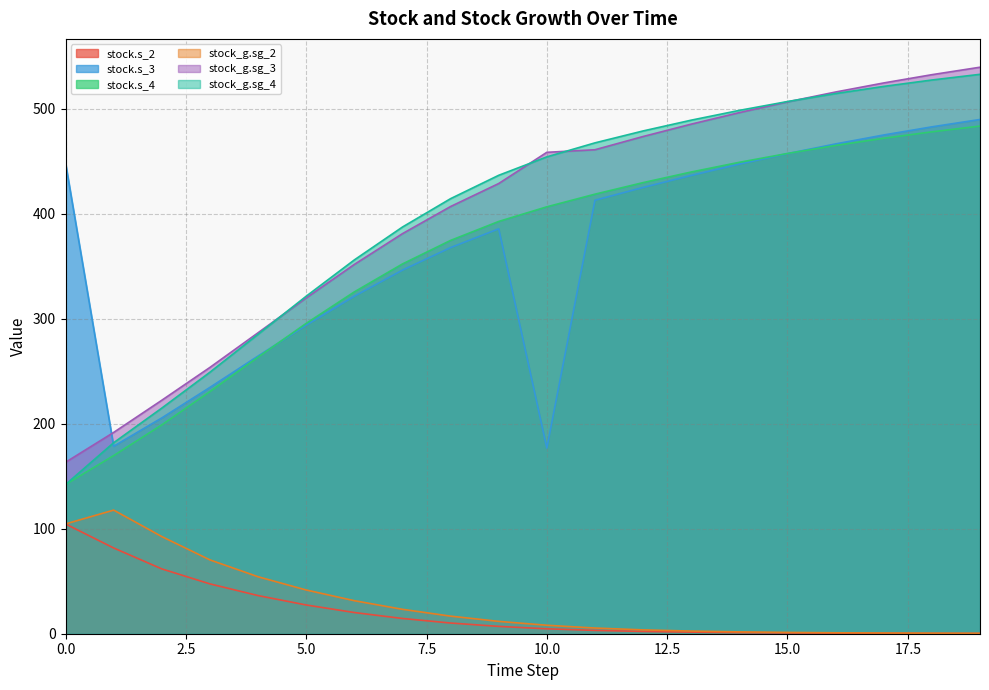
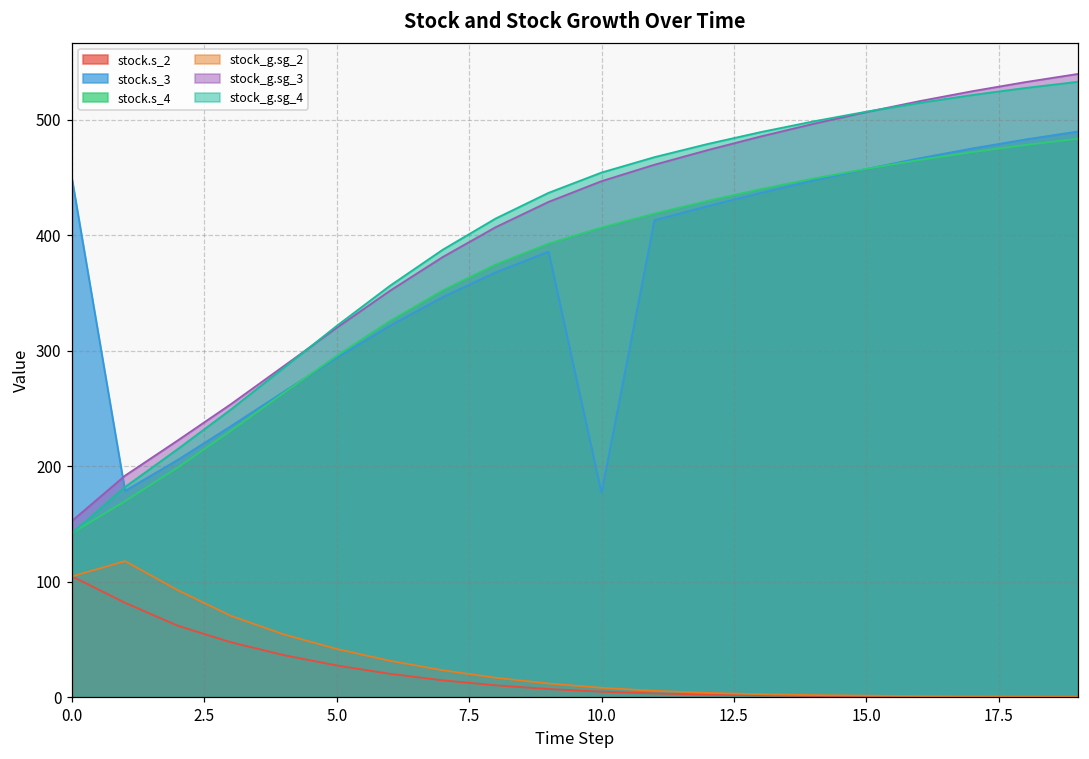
stock_g.sg_3, 0.0: 163 -> 153
stock_g.sg_3, 10.0: 458 -> 447
